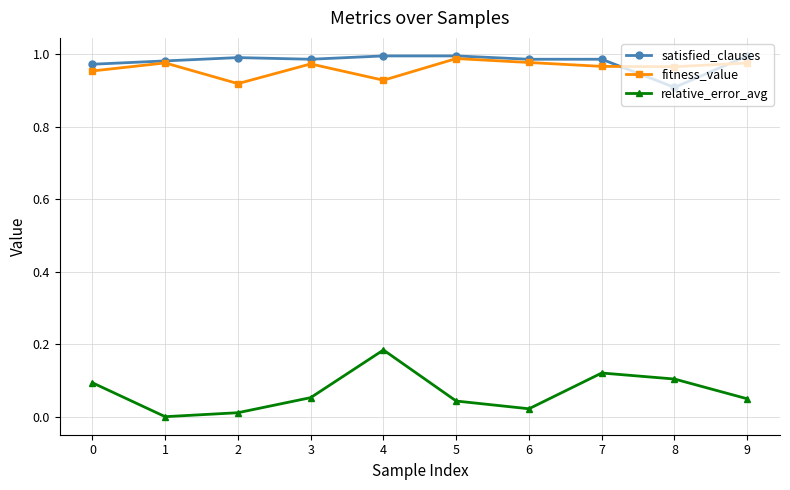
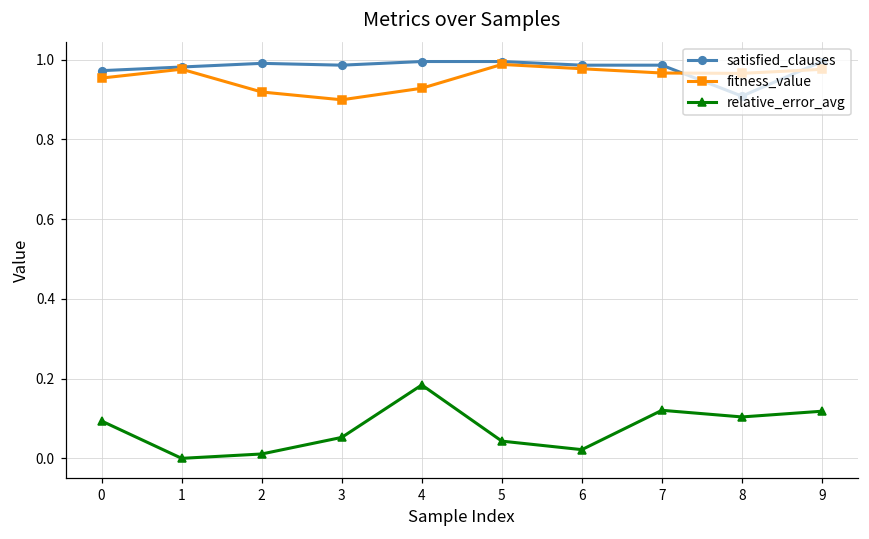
fitness_value, 3: 0.97 -> 0.90
relative_error_avg, 9: 0.05 -> 0.12
